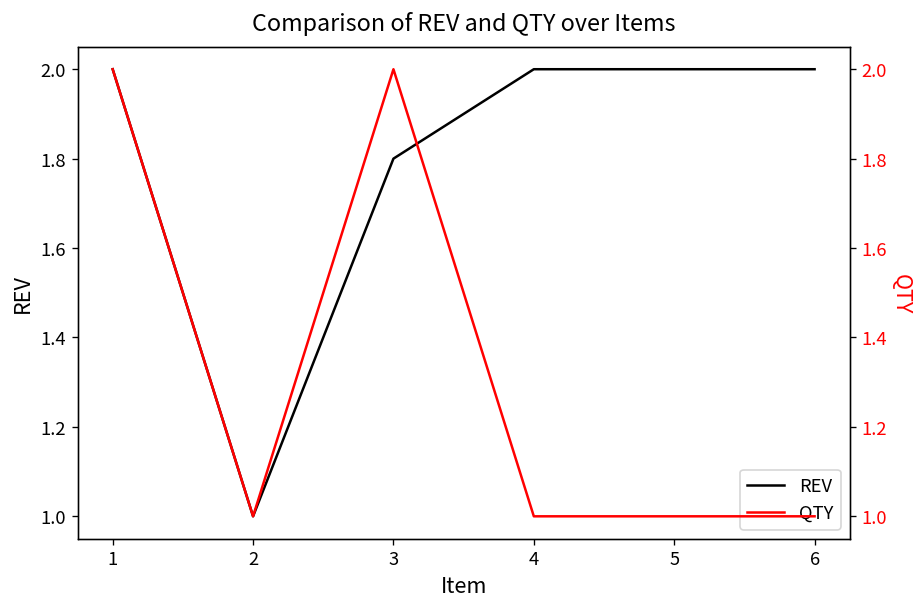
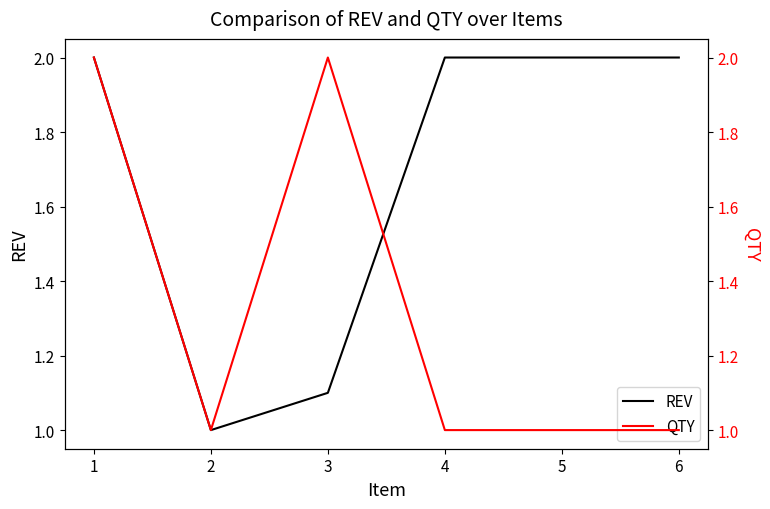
REV, 3: 1.8 -> 1.1
